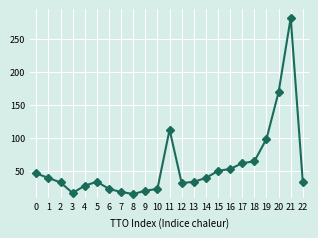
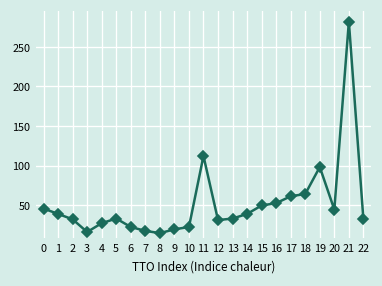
20: 170 -> 40
